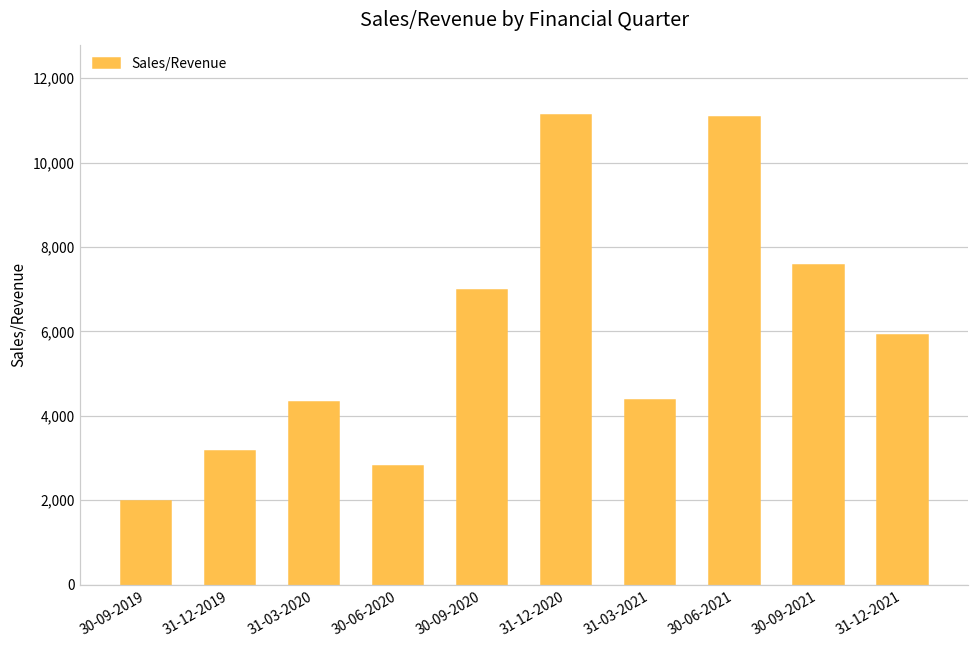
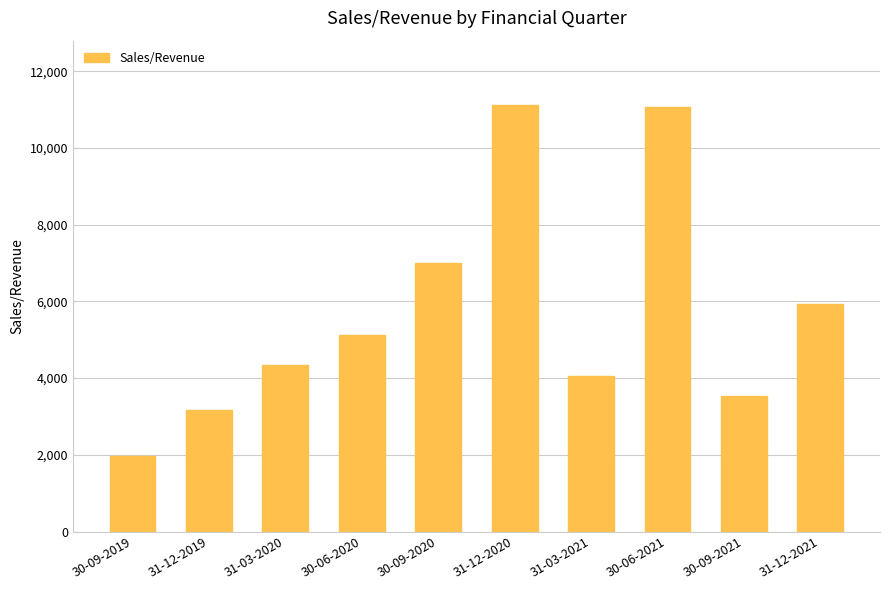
30-06-2020: 2,800 -> 5,100
31-03-2021: 4,400 -> 4,100
30-09-2021: 7,600 -> 3,500
